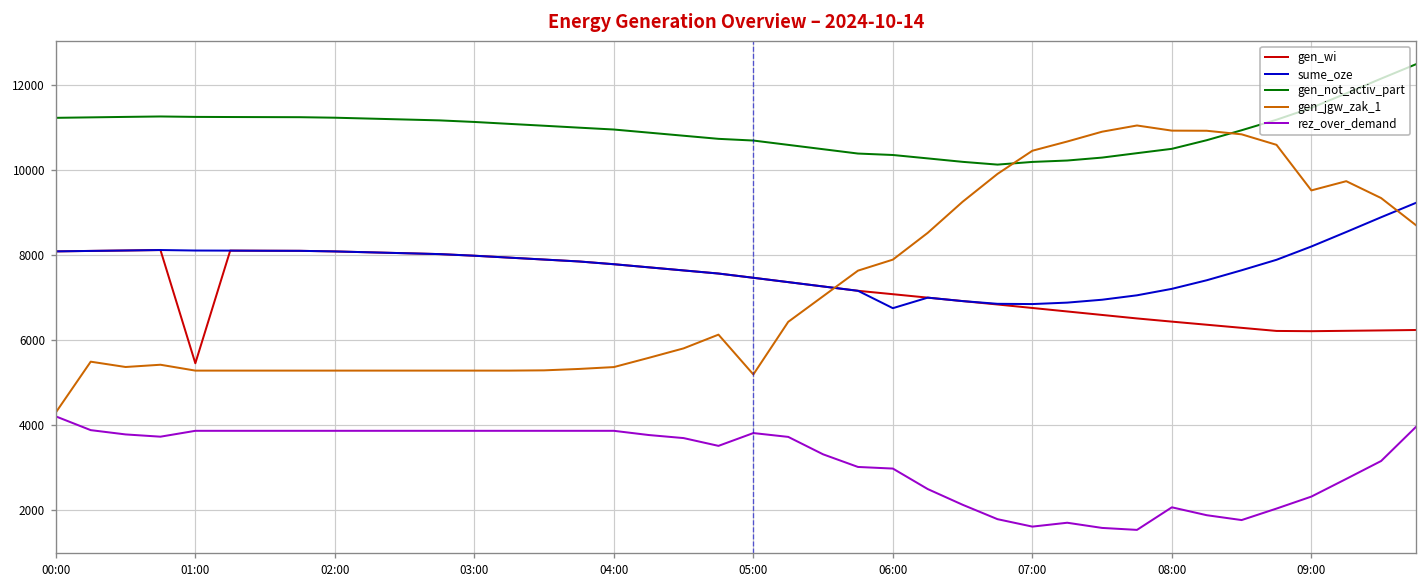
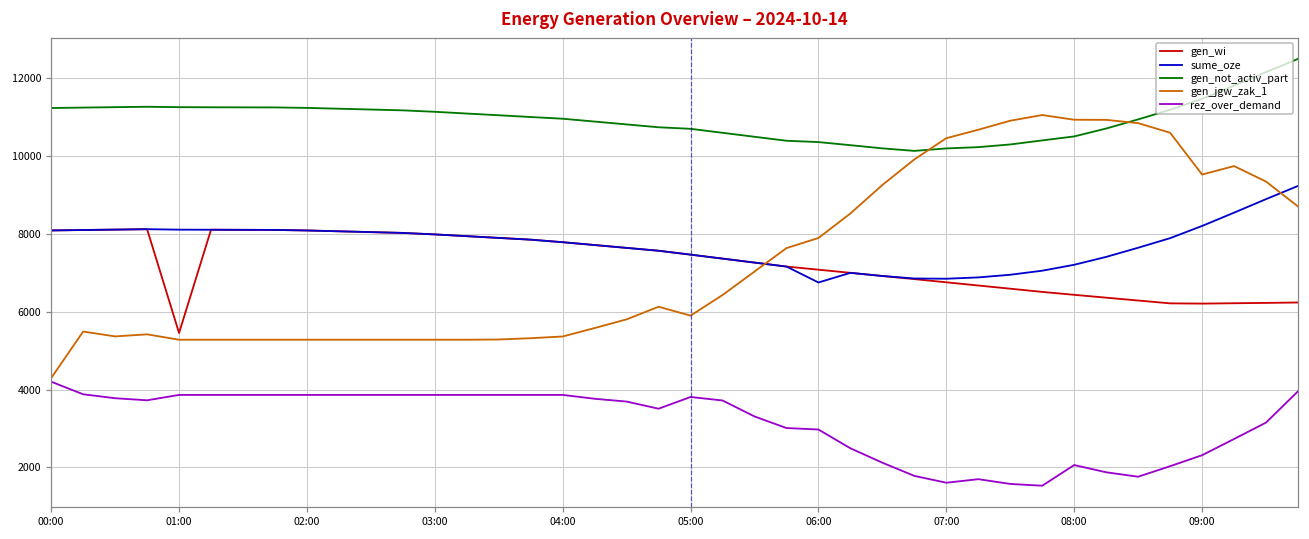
gen_jgw_zak_1, 05:00: 5200 -> 5900
